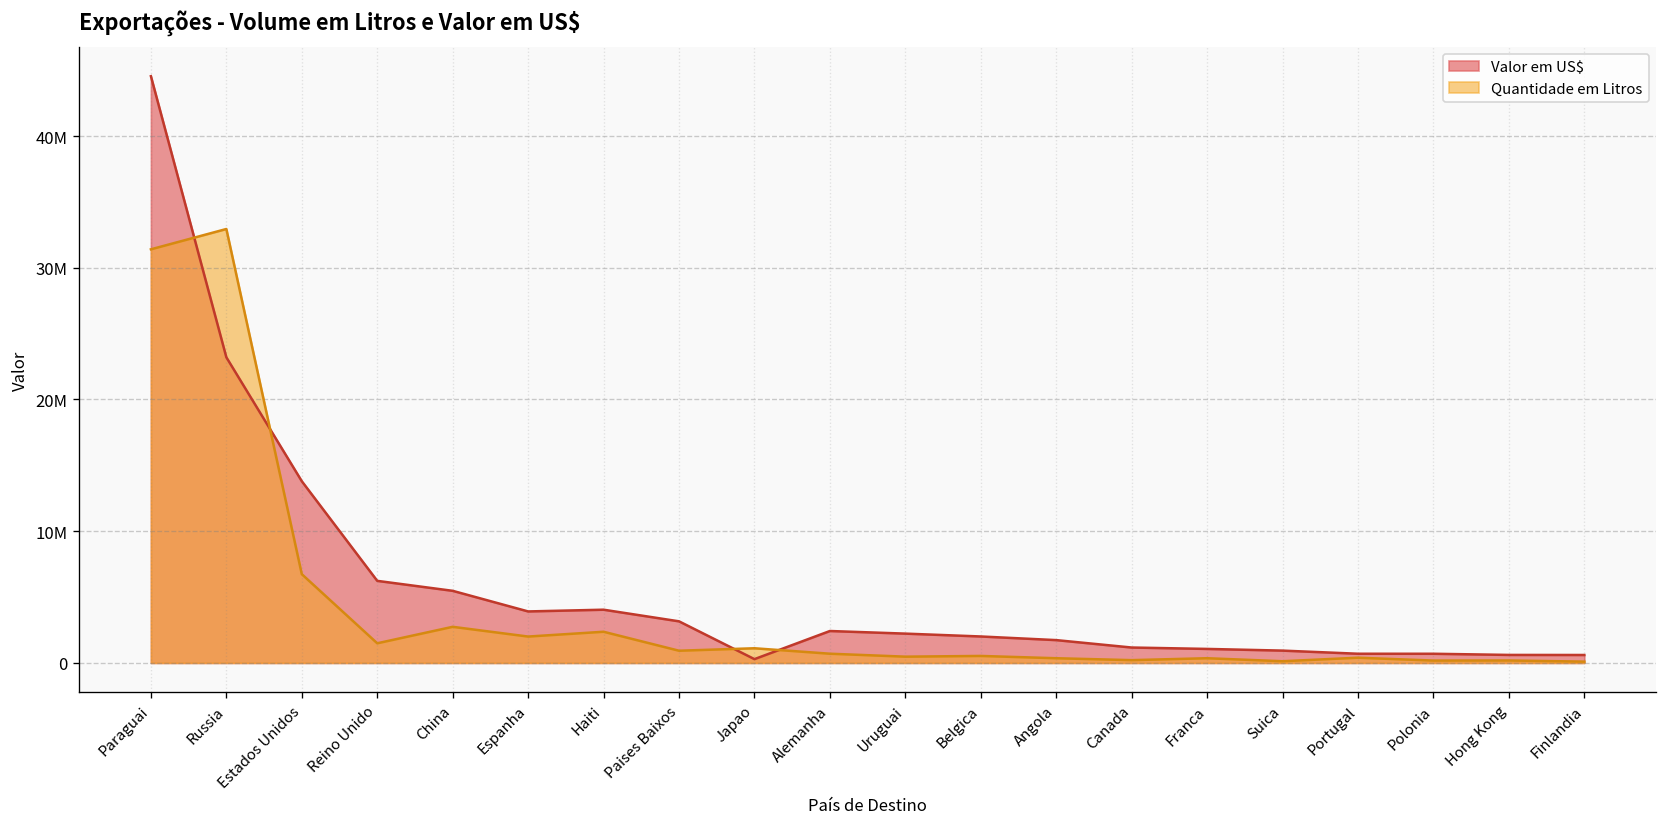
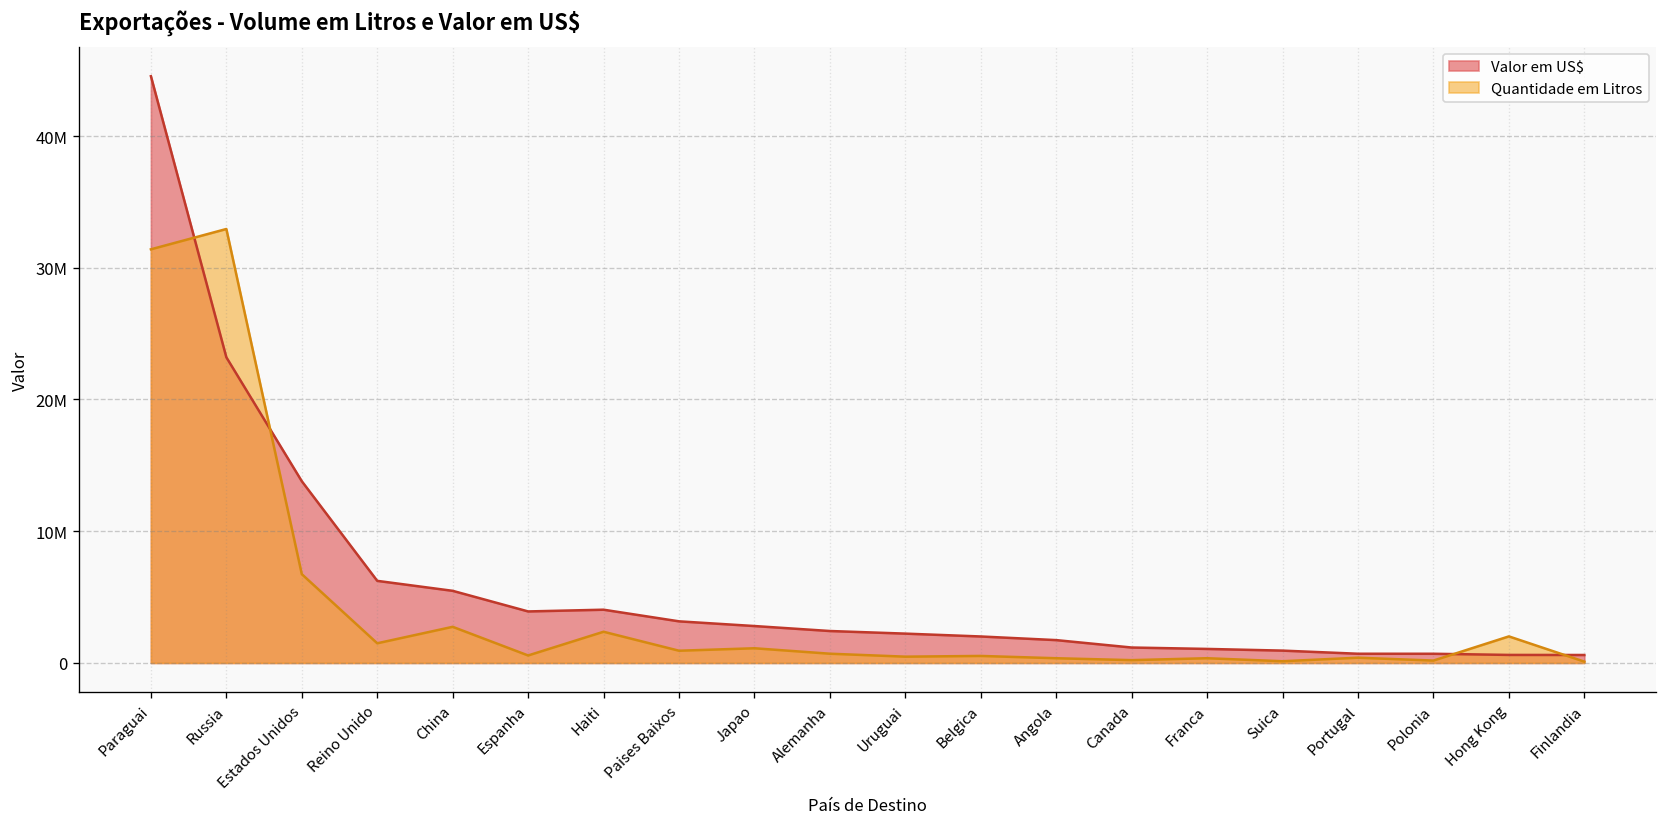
Quantidade em Litros, Espanha: 2000000 -> 600000
Valor em US$, Japao: 300000 -> 2800000
Quantidade em Litros, Hong Kong: 200000 -> 2000000
